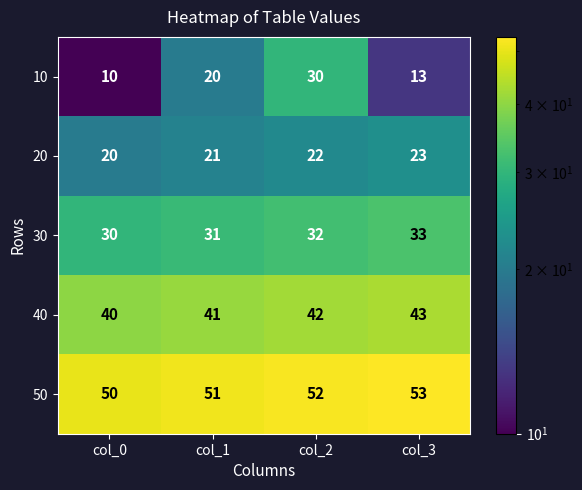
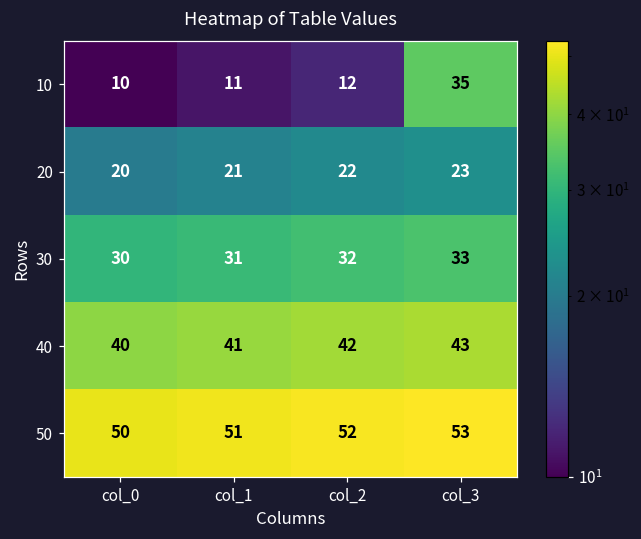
10, col_1: 20 -> 11
10, col_2: 30 -> 12
10, col_3: 13 -> 35
